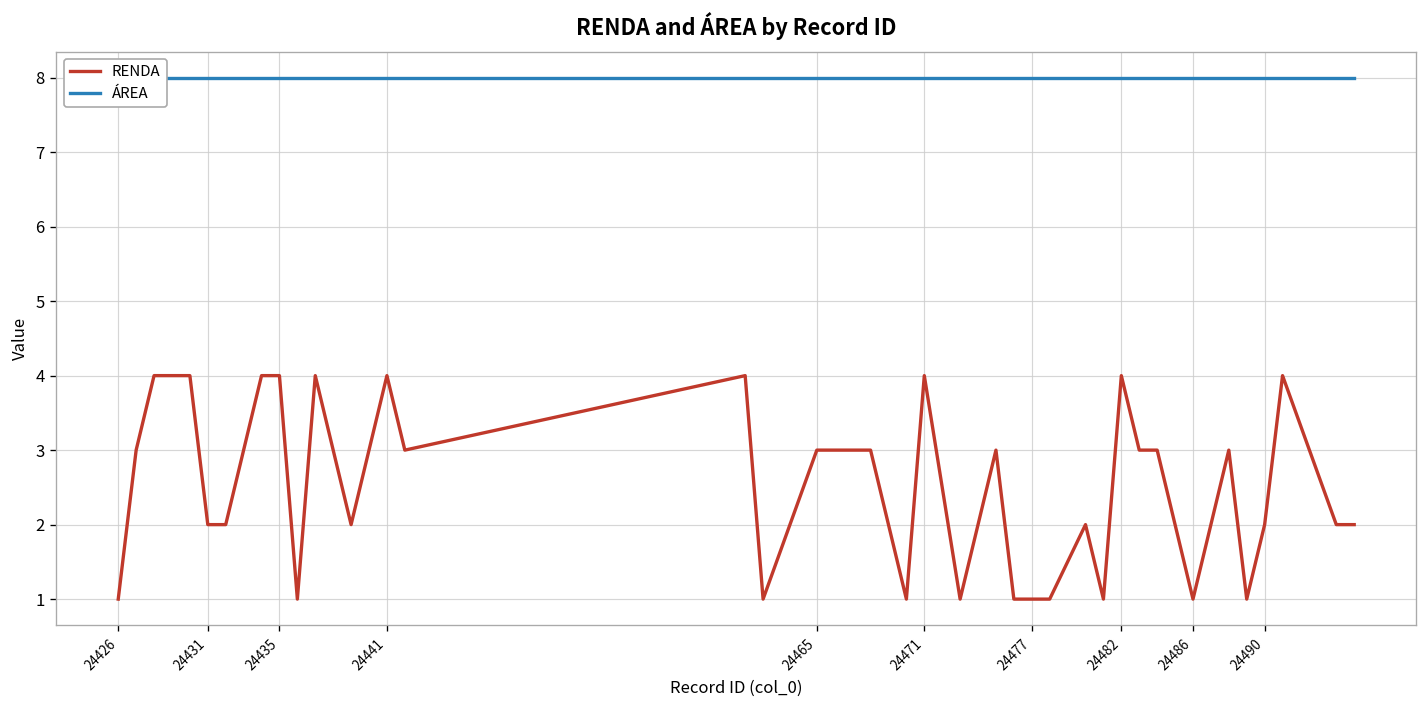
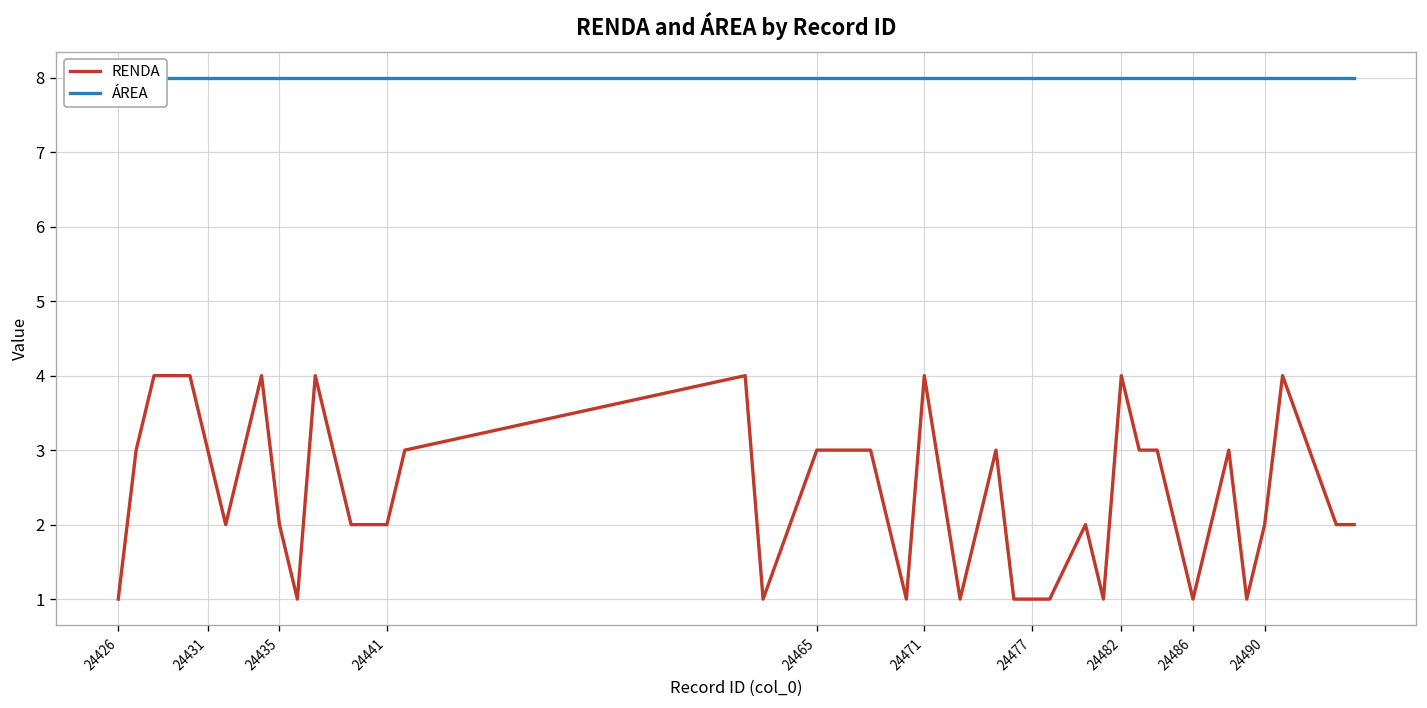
RENDA, 24431: 2 -> 3
RENDA, 24435: 4 -> 2
RENDA, 24441: 4 -> 2
